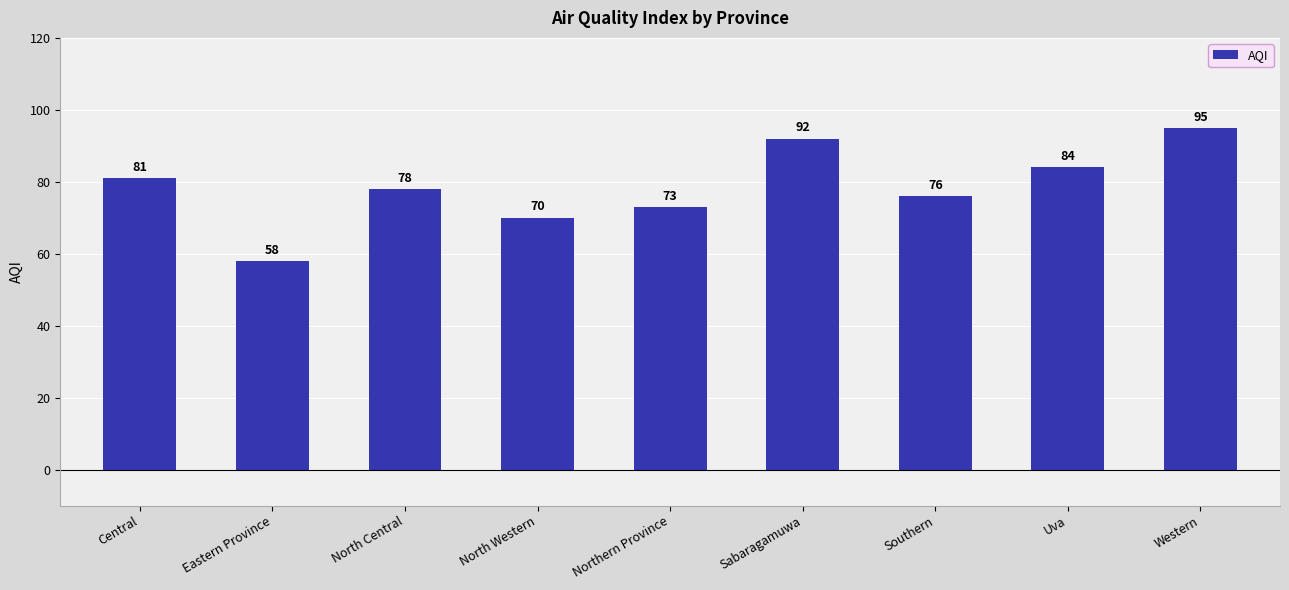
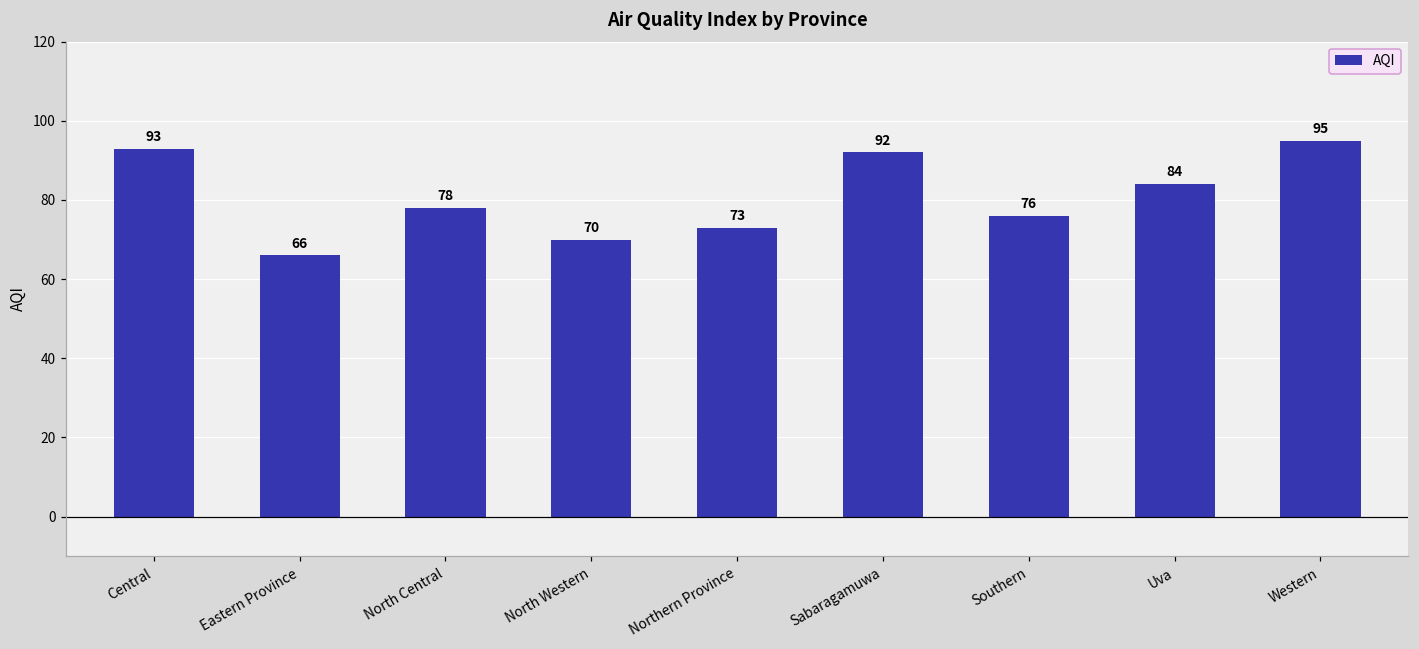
Central: 81 -> 93
Eastern Province: 58 -> 66
